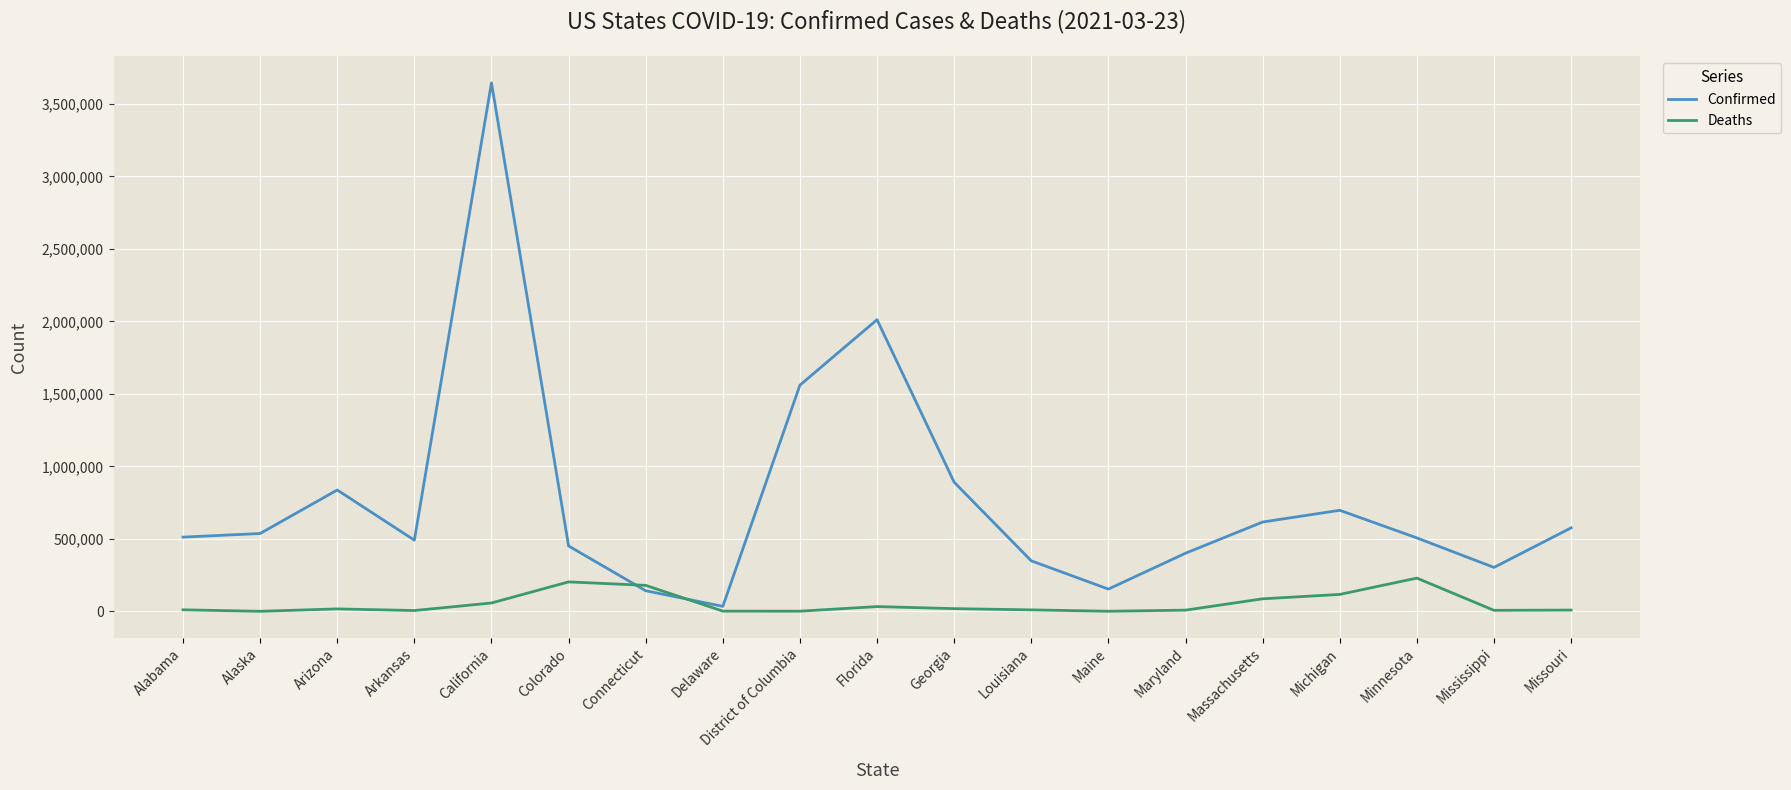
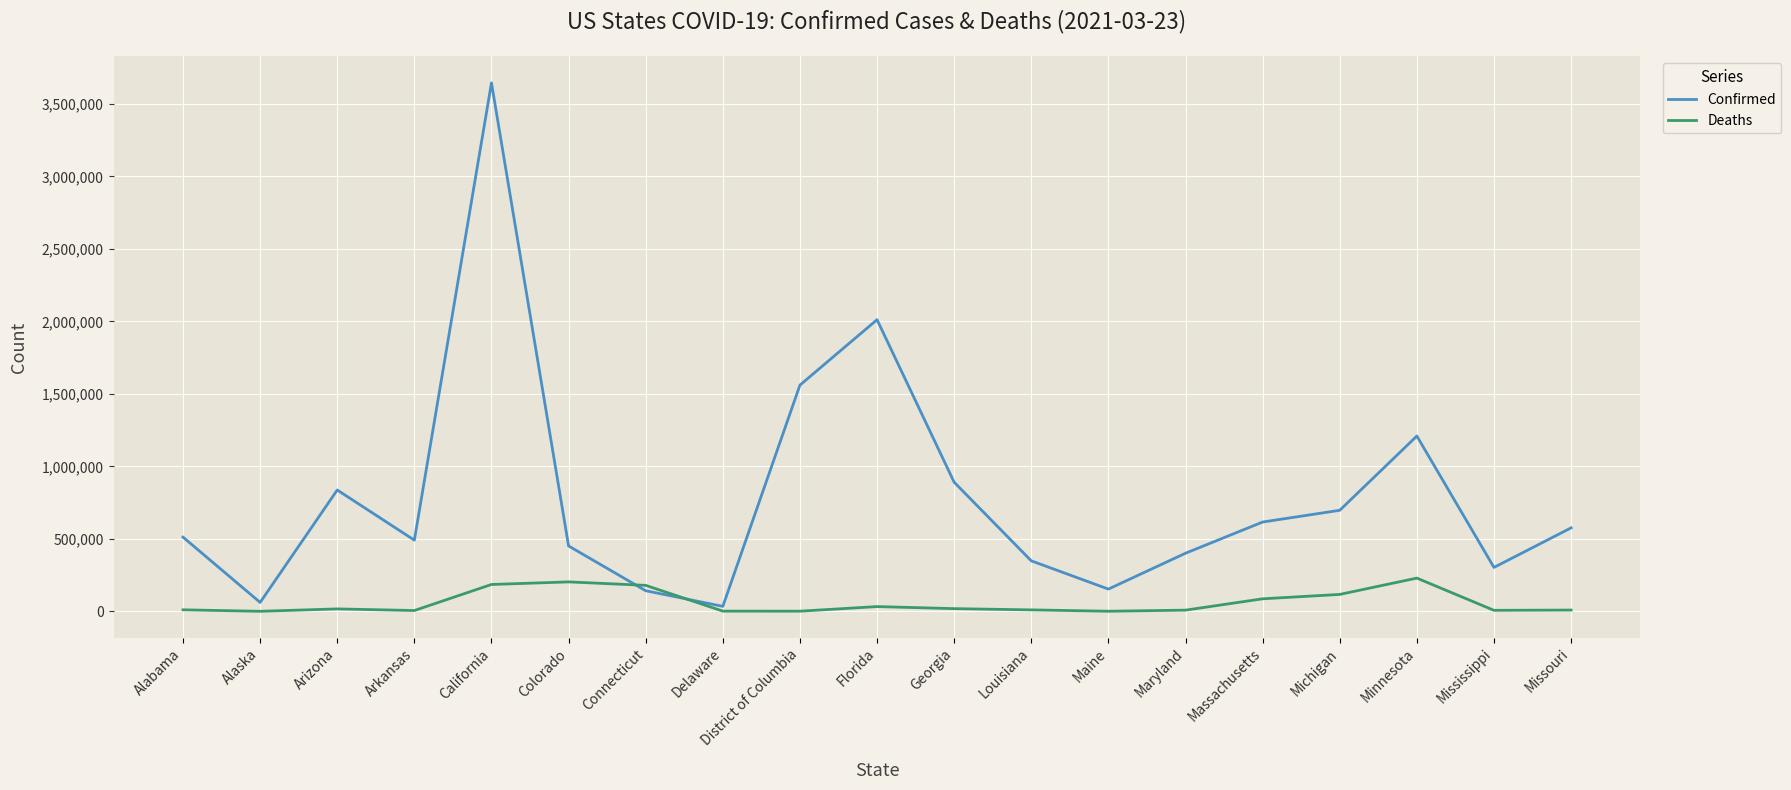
Confirmed, Alaska: 540,000 -> 60,000
Deaths, California: 60,000 -> 190,000
Confirmed, Minnesota: 510,000 -> 1,210,000
